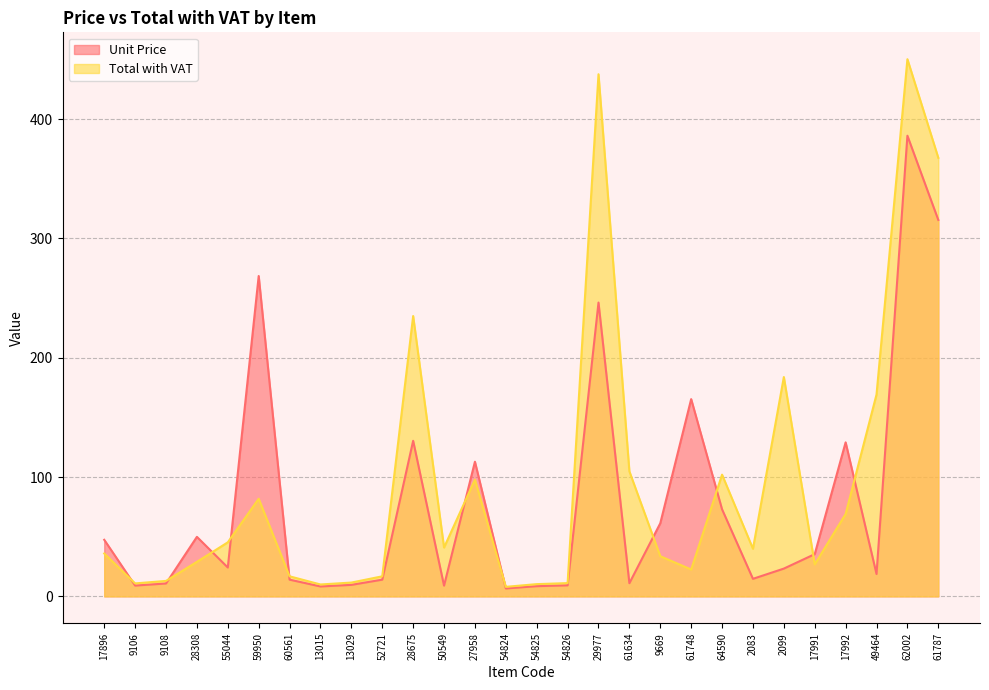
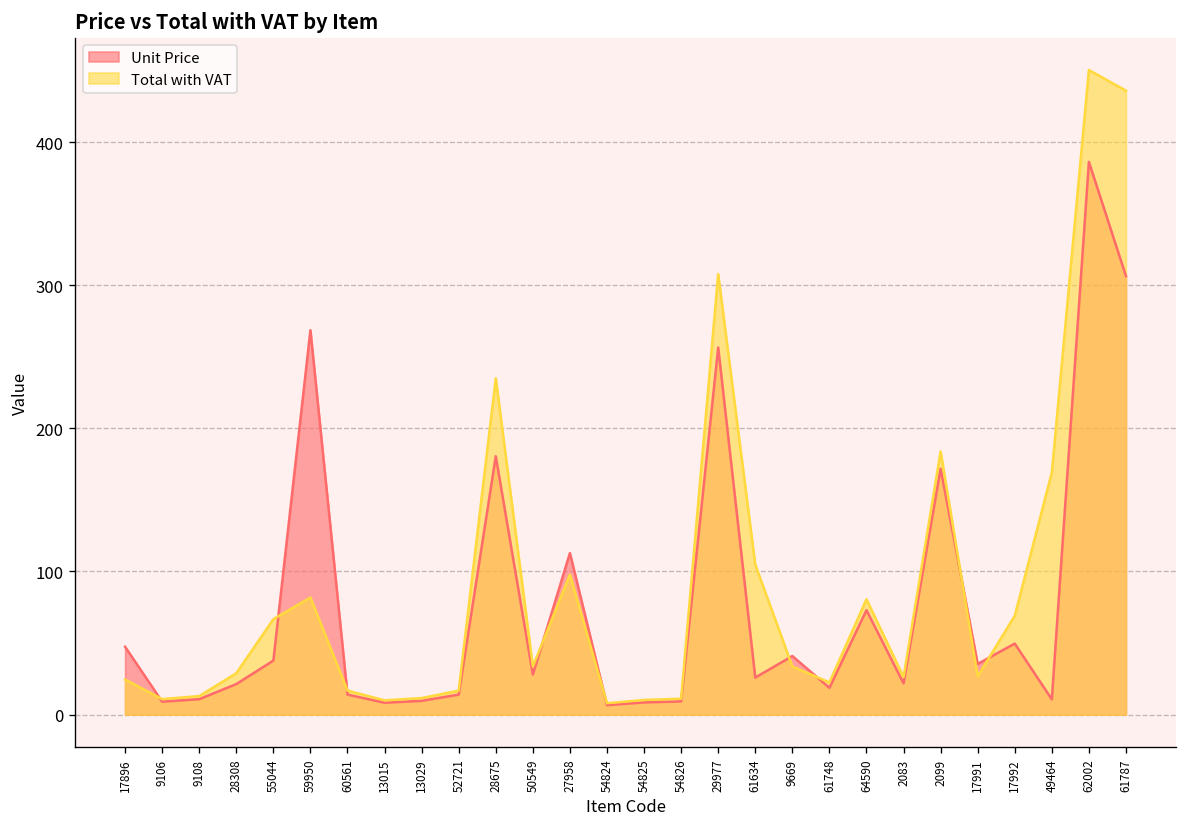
Total with VAT, 17896: 36 -> 25
Unit Price, 28308: 50 -> 21
Unit Price, 55044: 24 -> 38
Total with VAT, 55044: 45 -> 67
Unit Price, 28675: 130 -> 181
Unit Price, 50549: 9 -> 28
Total with VAT, 50549: 41 -> 34
Unit Price, 29977: 246 -> 257
Total with VAT, 29977: 438 -> 308
Unit Price, 61634: 11 -> 26
Unit Price, 9669: 61 -> 41
Unit Price, 61748: 165 -> 19
Total with VAT, 64590: 102 -> 81
Unit Price, 2083: 15 -> 22
Total with VAT, 2083: 40 -> 26
Unit Price, 2099: 23 -> 172
Unit Price, 17992: 129 -> 50
Unit Price, 49464: 19 -> 11
Unit Price, 61787: 316 -> 306
Total with VAT, 61787: 368 -> 436
